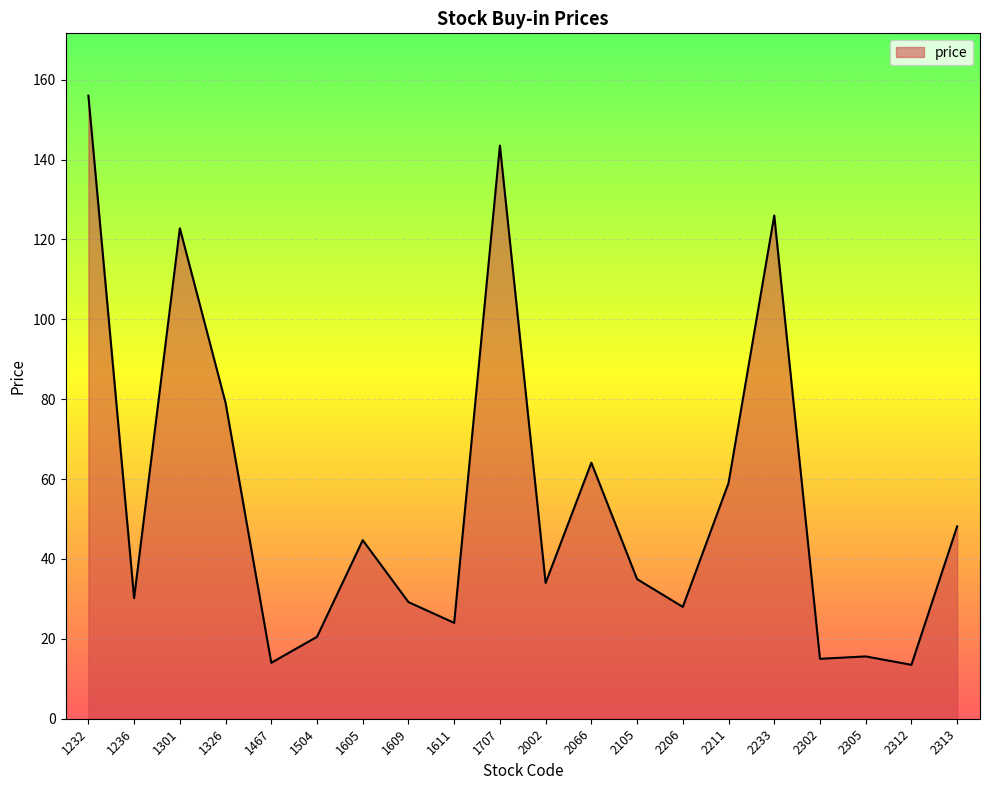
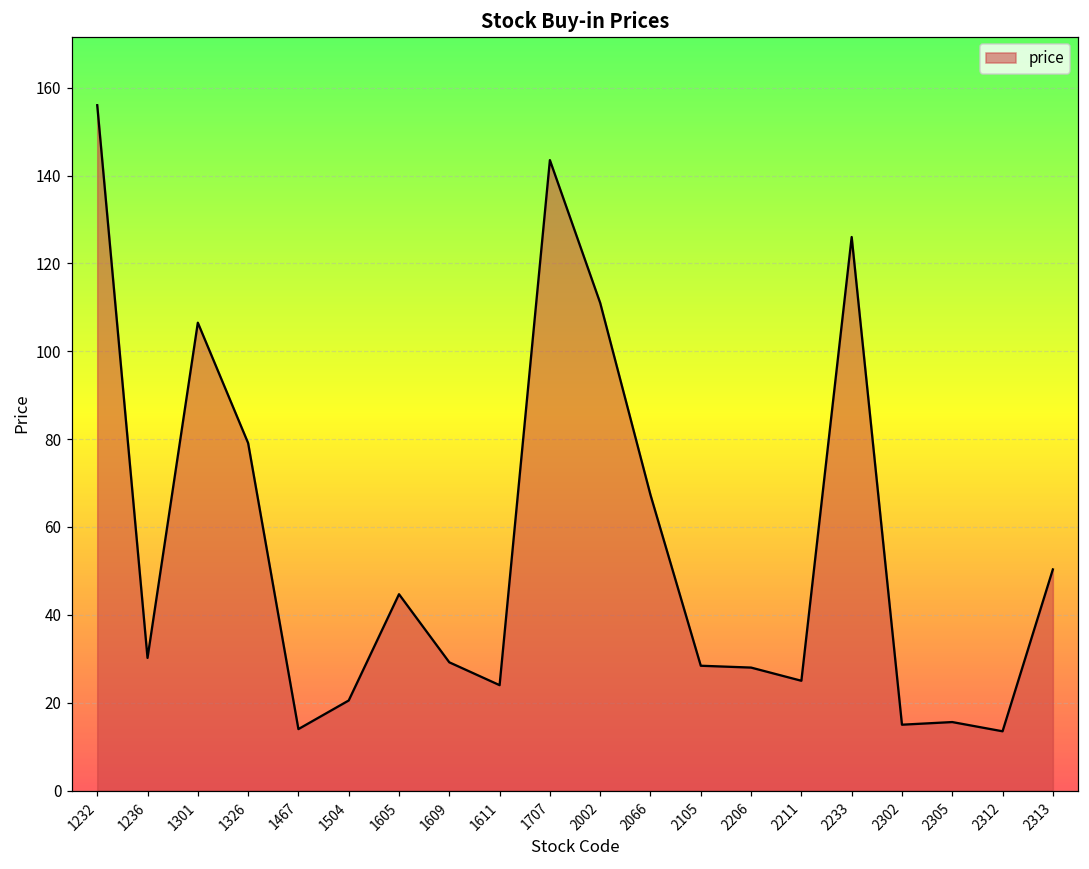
1301: 123 -> 107
2002: 34 -> 111
2066: 64 -> 67
2105: 35 -> 28
2211: 59 -> 25
2313: 48 -> 50
